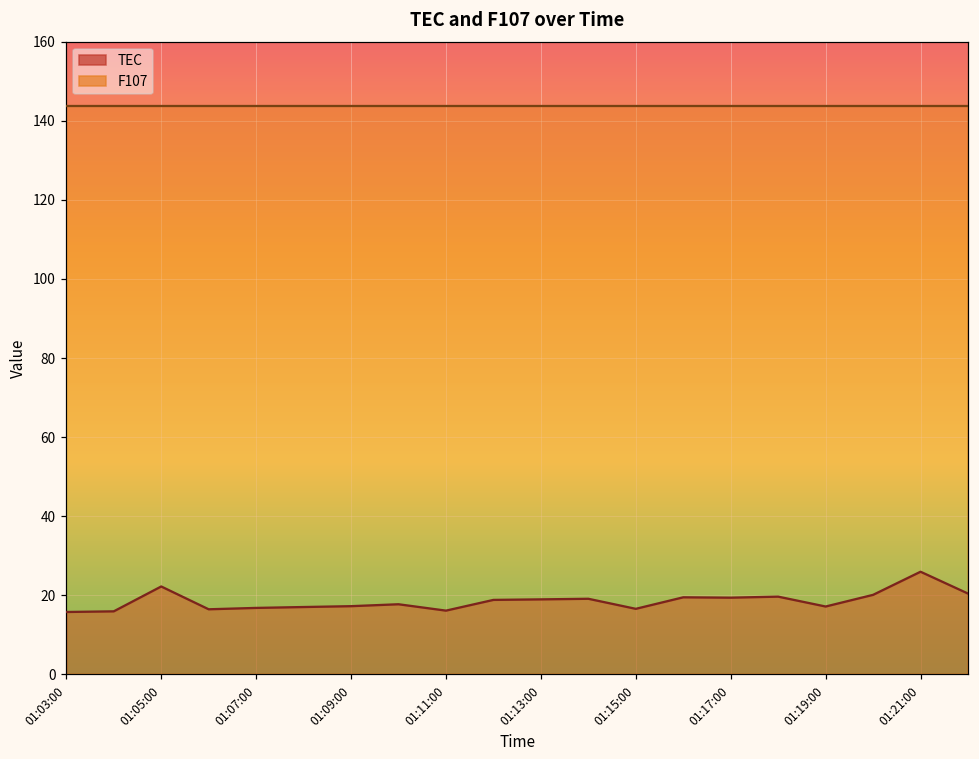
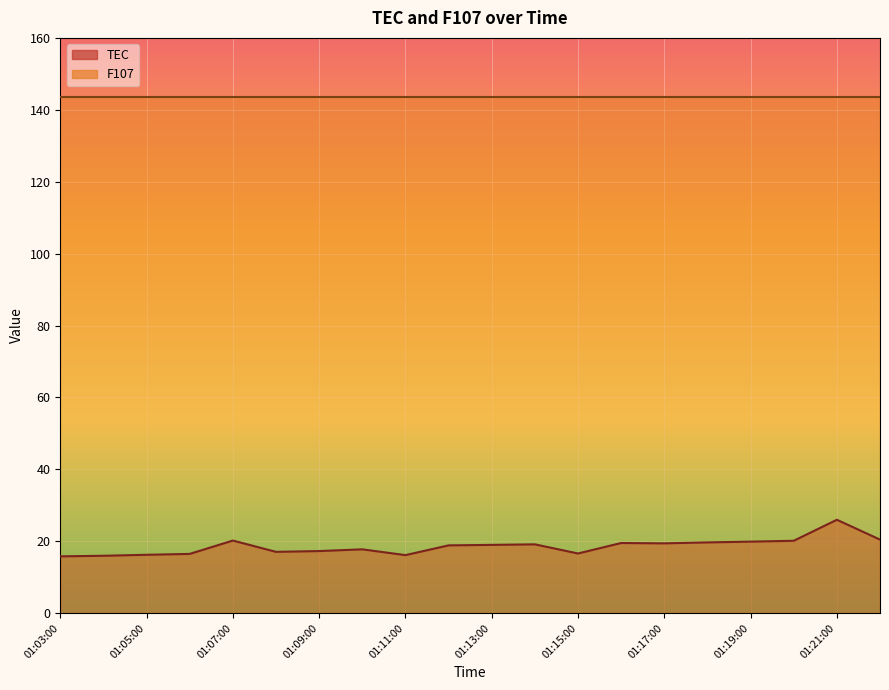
TEC, 01:05:00: 22 -> 16
TEC, 01:07:00: 17 -> 20
TEC, 01:19:00: 17 -> 20
